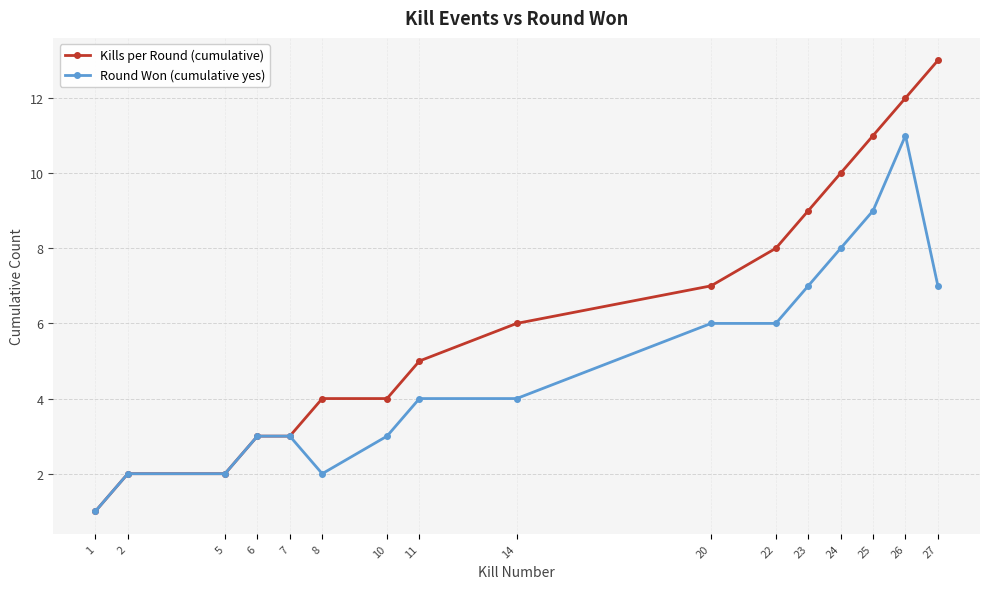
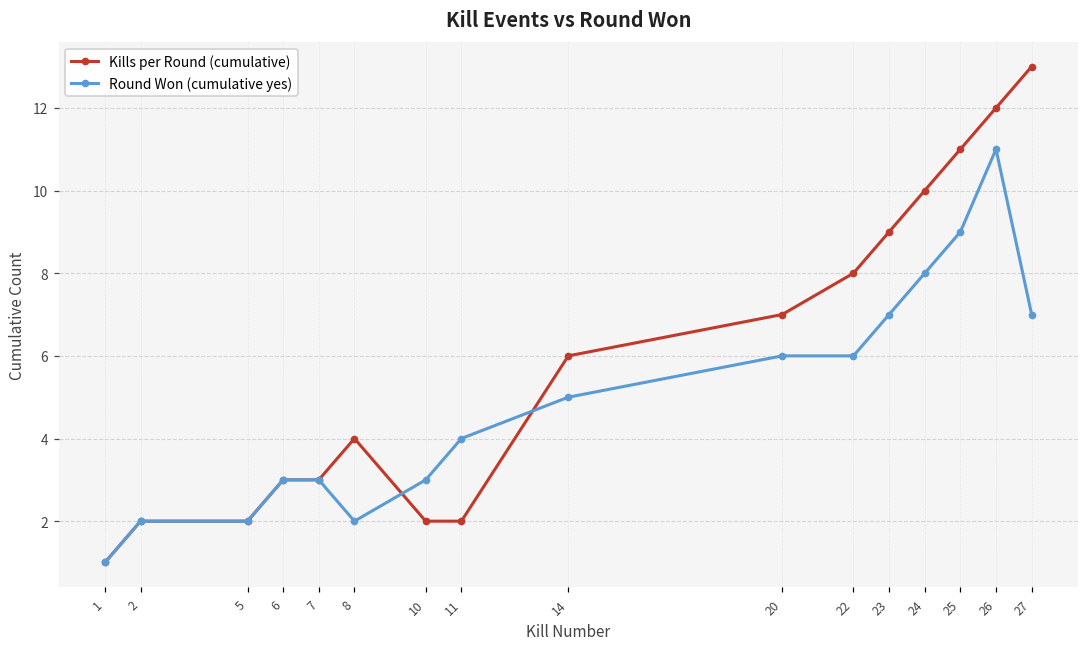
Kills per Round (cumulative), 10: 4 -> 2
Kills per Round (cumulative), 11: 5 -> 2
Round Won (cumulative yes), 14: 4 -> 5
